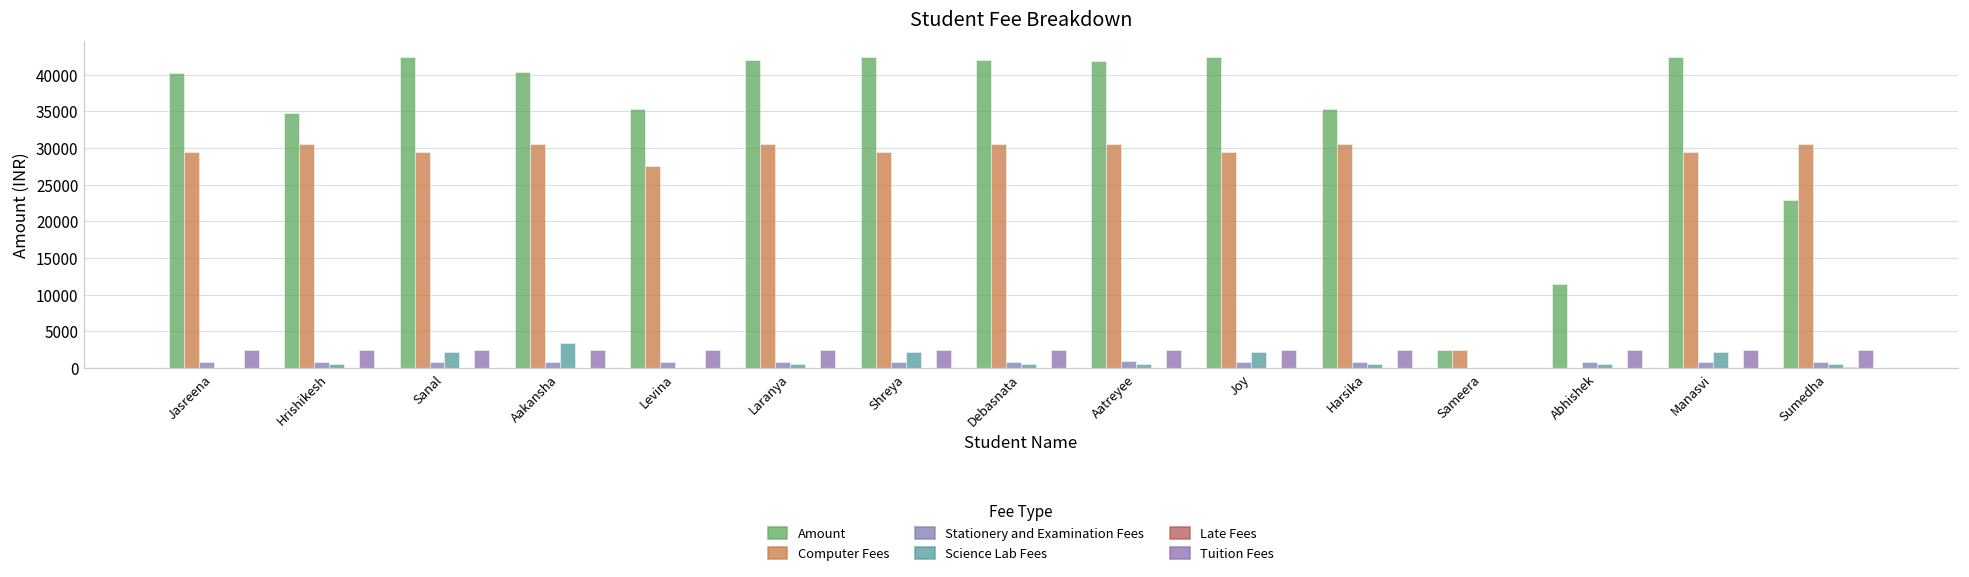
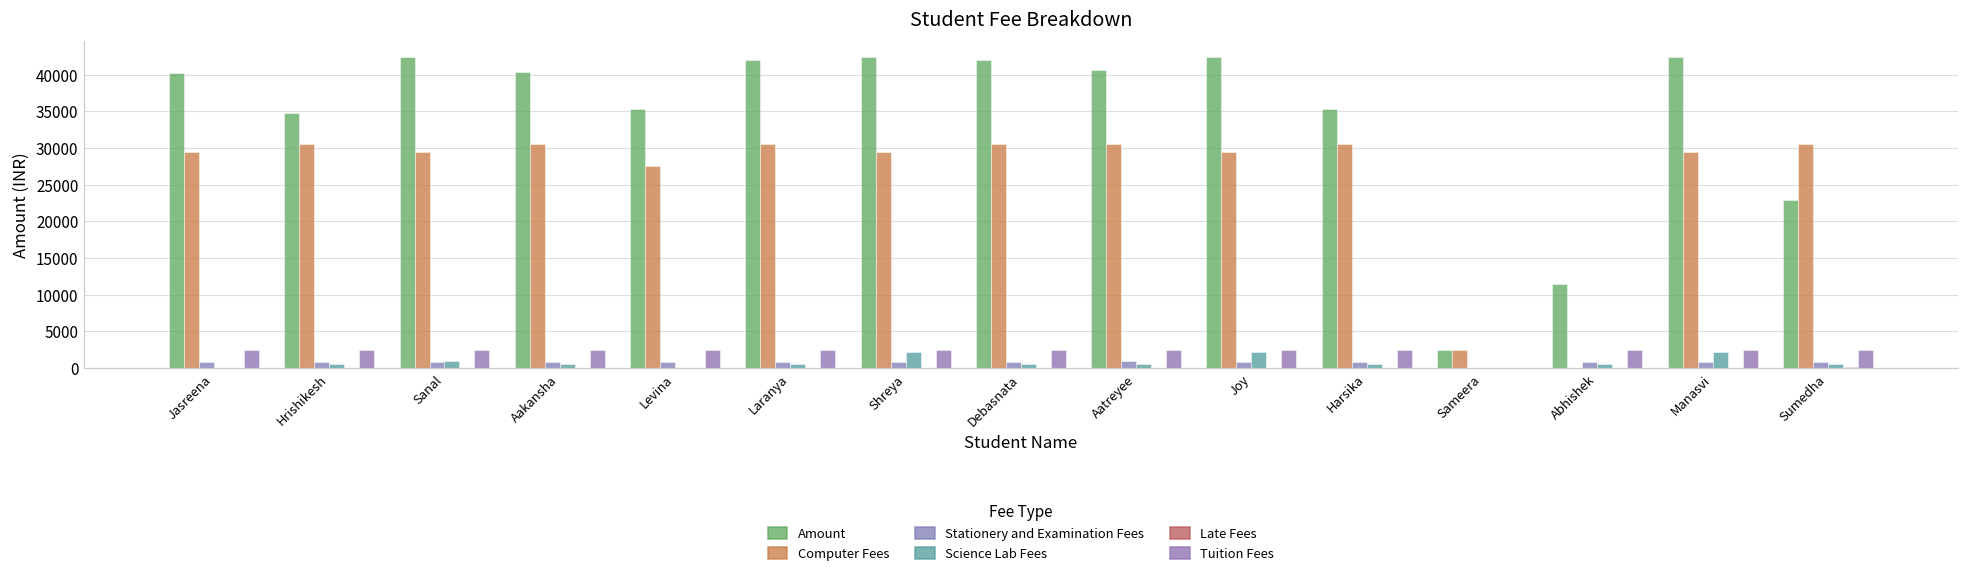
Science Lab Fees, Sanal: 2000 -> 1000
Science Lab Fees, Aakansha: 3000 -> 1000
Amount, Aatreyee: 42000 -> 41000
